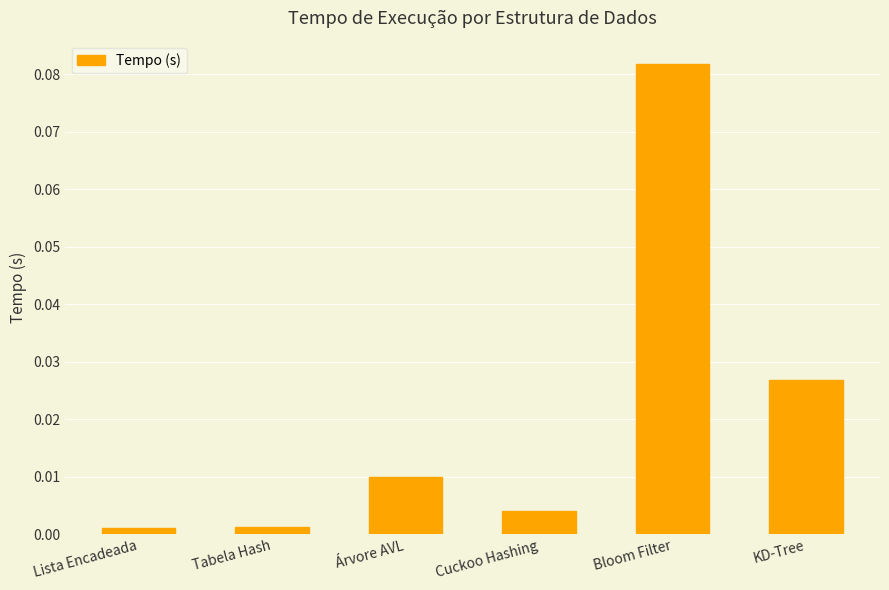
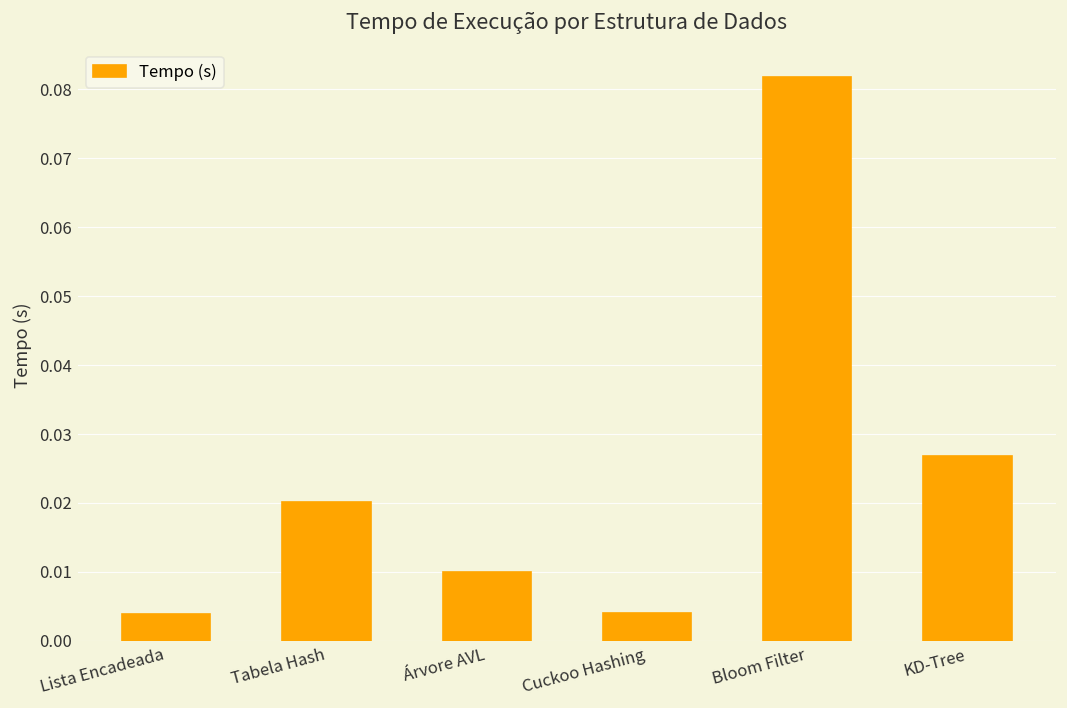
Lista Encadeada: 0.001 -> 0.004
Tabela Hash: 0.001 -> 0.020
